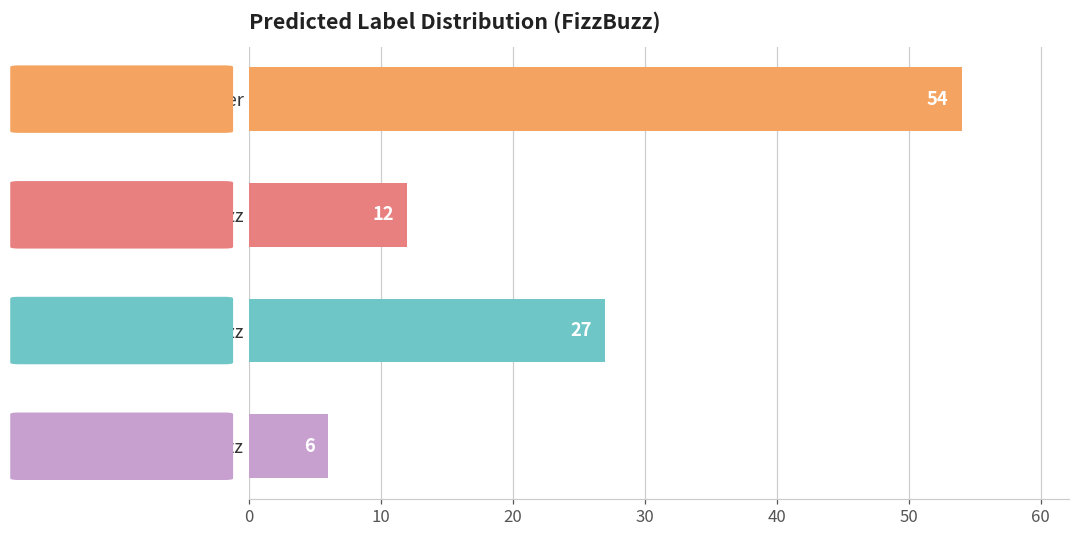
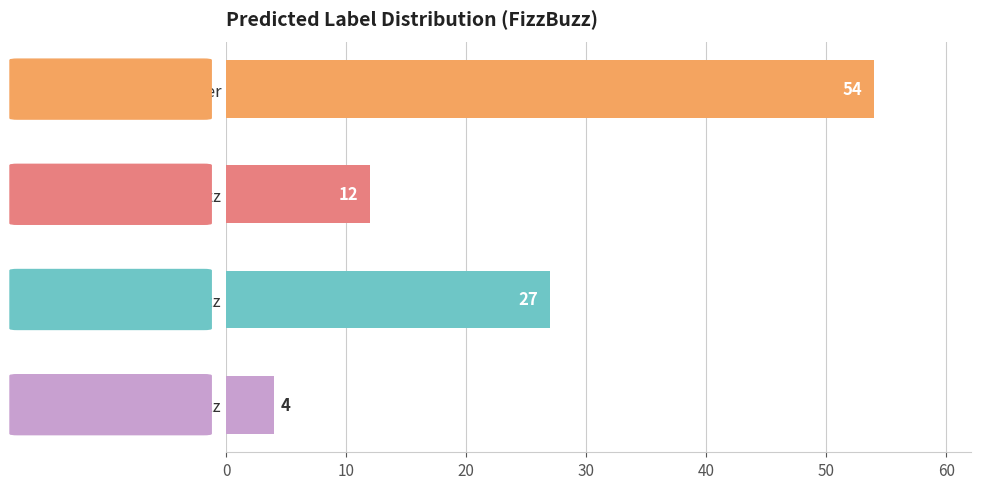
FizzBuzz: 6 -> 4
